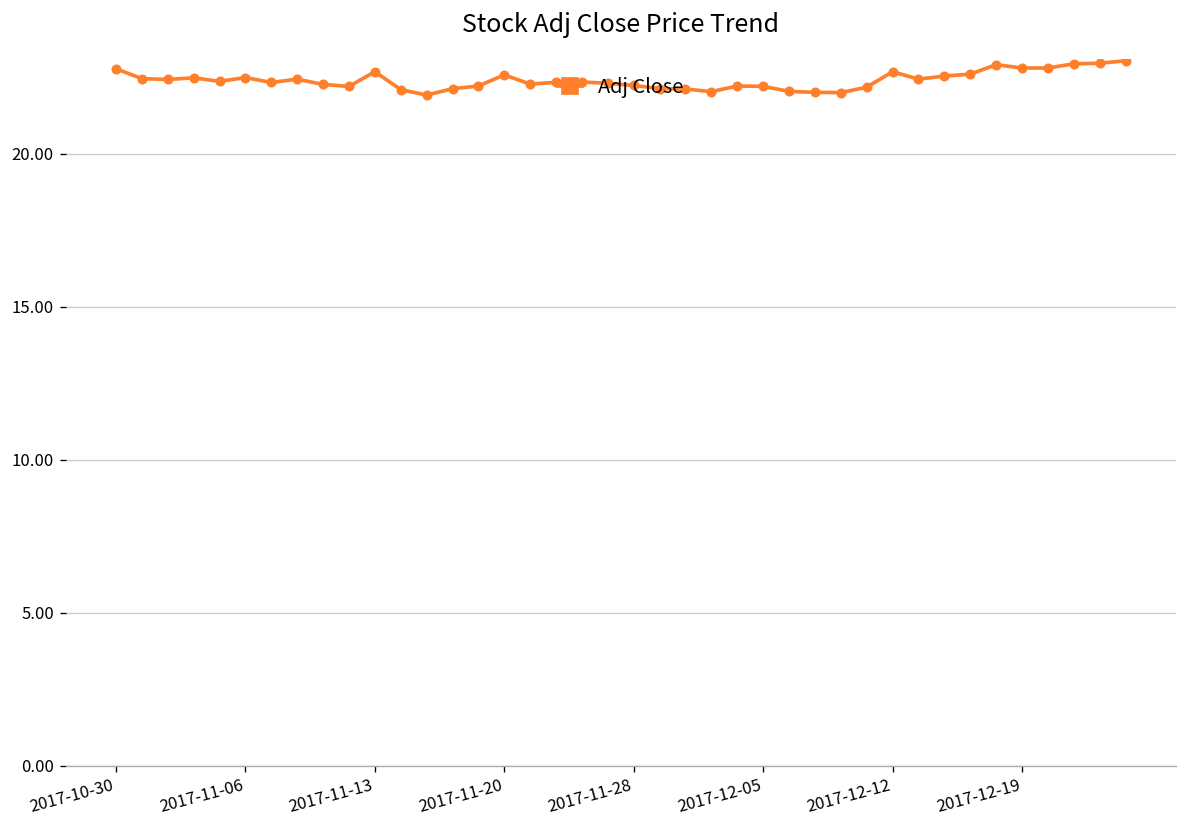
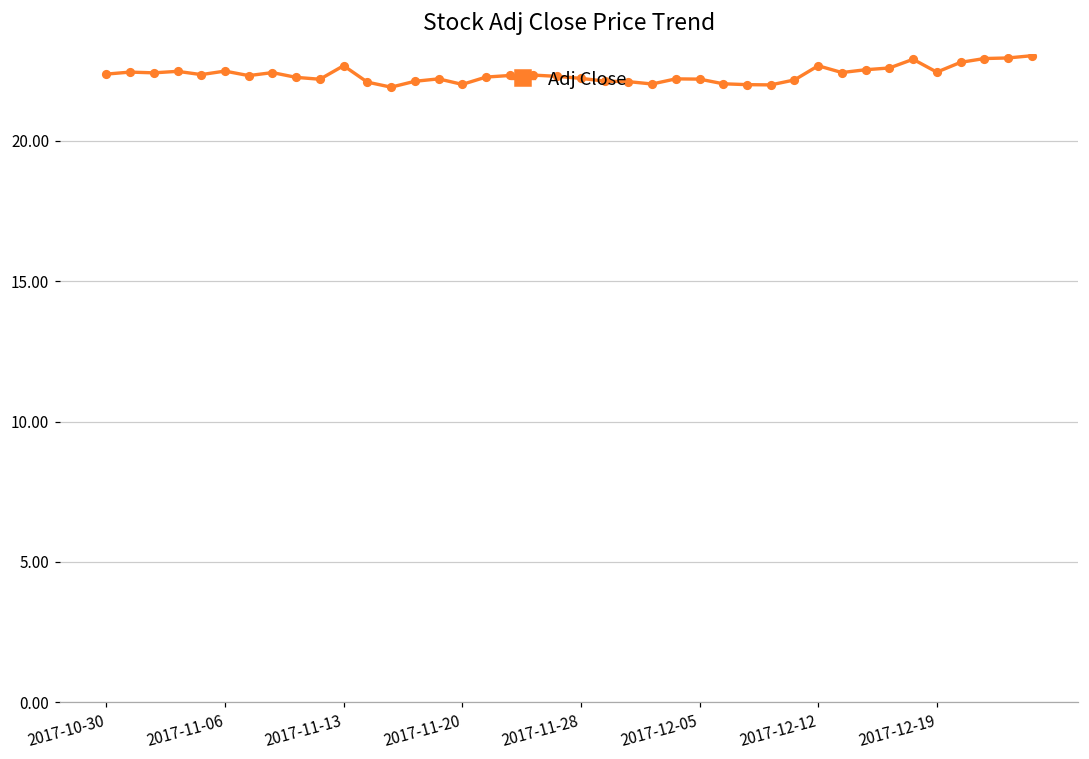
2017-10-30: 22.8 -> 22.4
2017-11-20: 22.6 -> 22.0
2017-12-19: 22.8 -> 22.5
